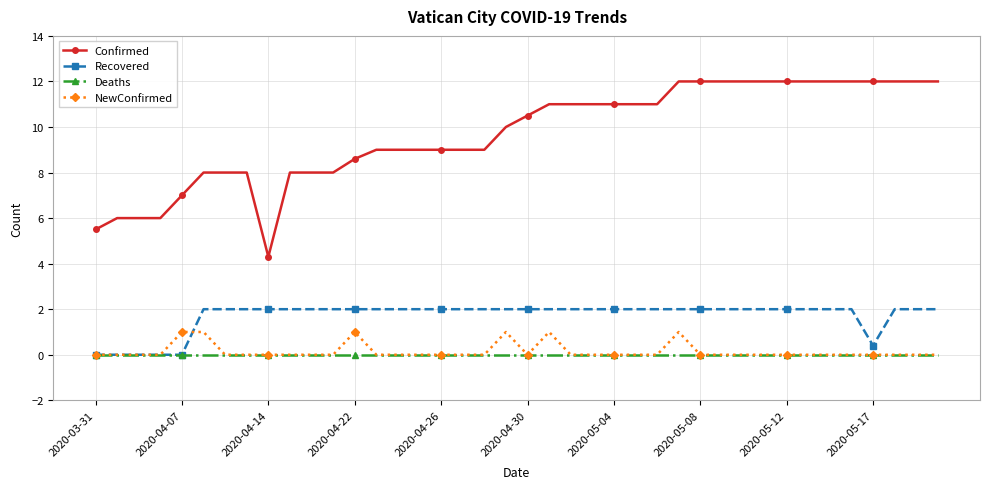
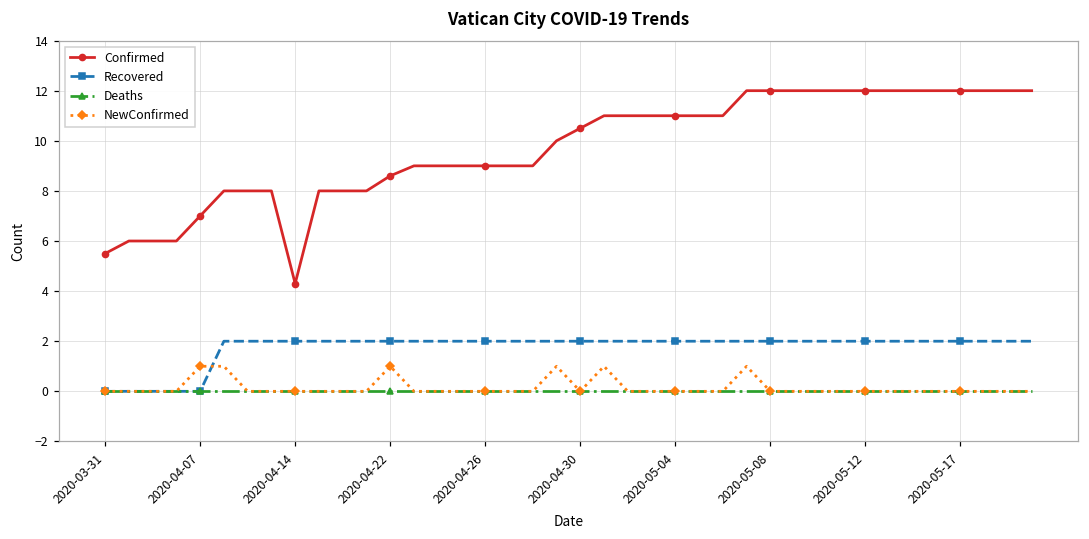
Recovered, 2020-05-17: 0.4 -> 2.0
